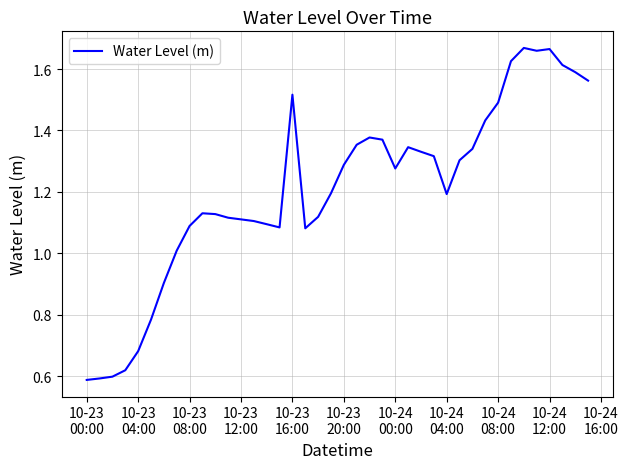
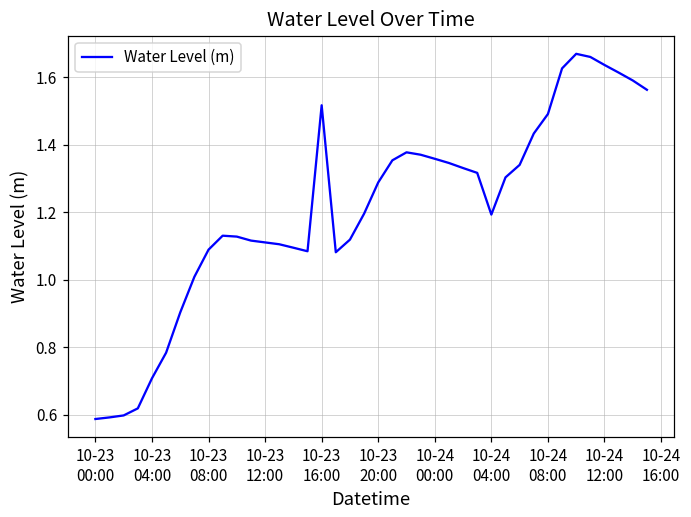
10-23 04:00: 0.68 -> 0.71
10-24 00:00: 1.28 -> 1.36
10-24 12:00: 1.67 -> 1.64
